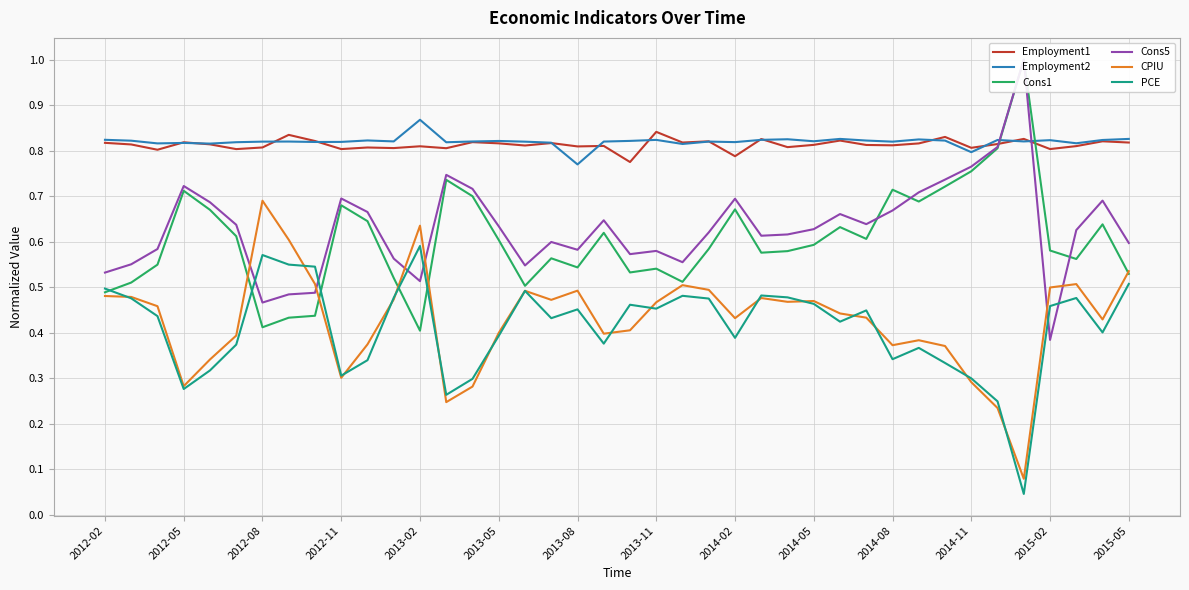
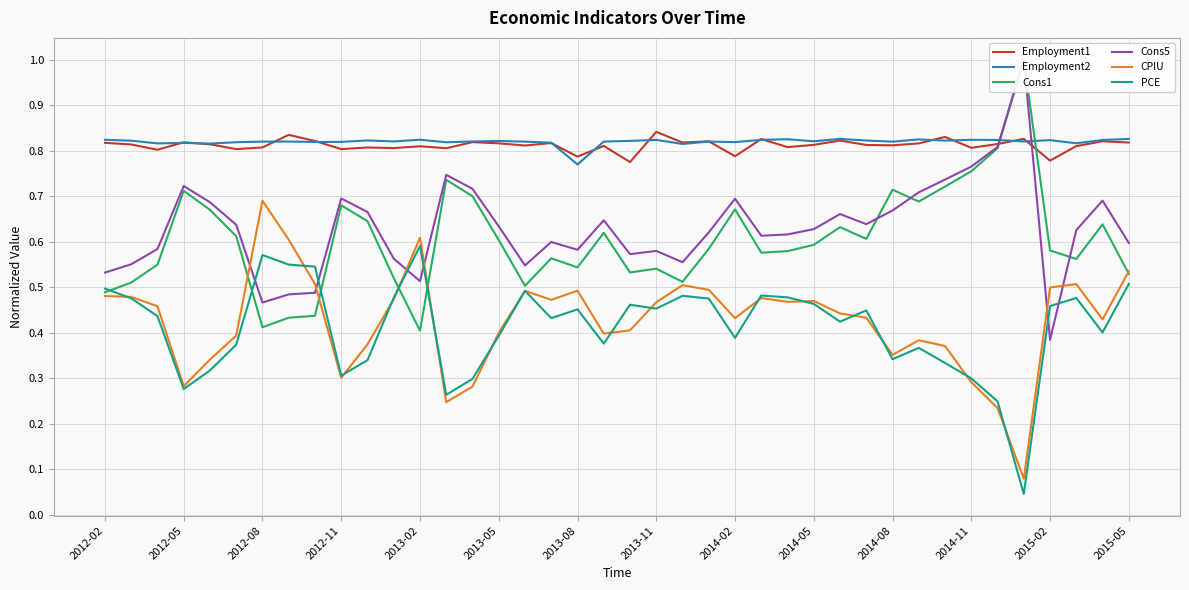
Employment2, 2013-02: 0.87 -> 0.82
CPIU, 2013-02: 0.63 -> 0.61
Employment1, 2013-08: 0.81 -> 0.79
CPIU, 2014-08: 0.37 -> 0.35
Employment2, 2014-11: 0.80 -> 0.82
Employment1, 2015-02: 0.80 -> 0.78
